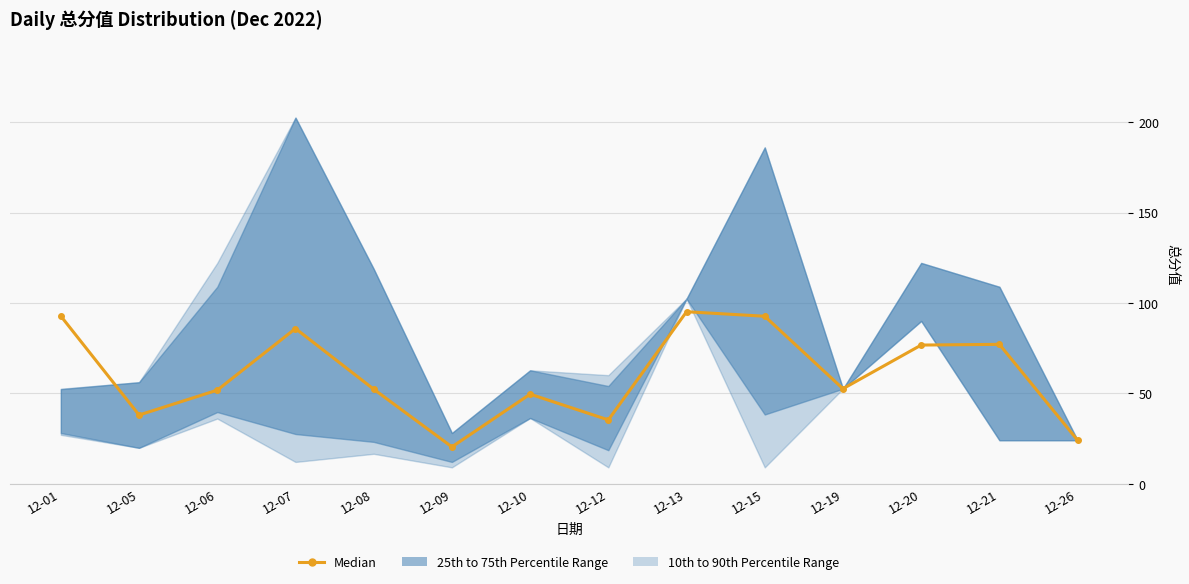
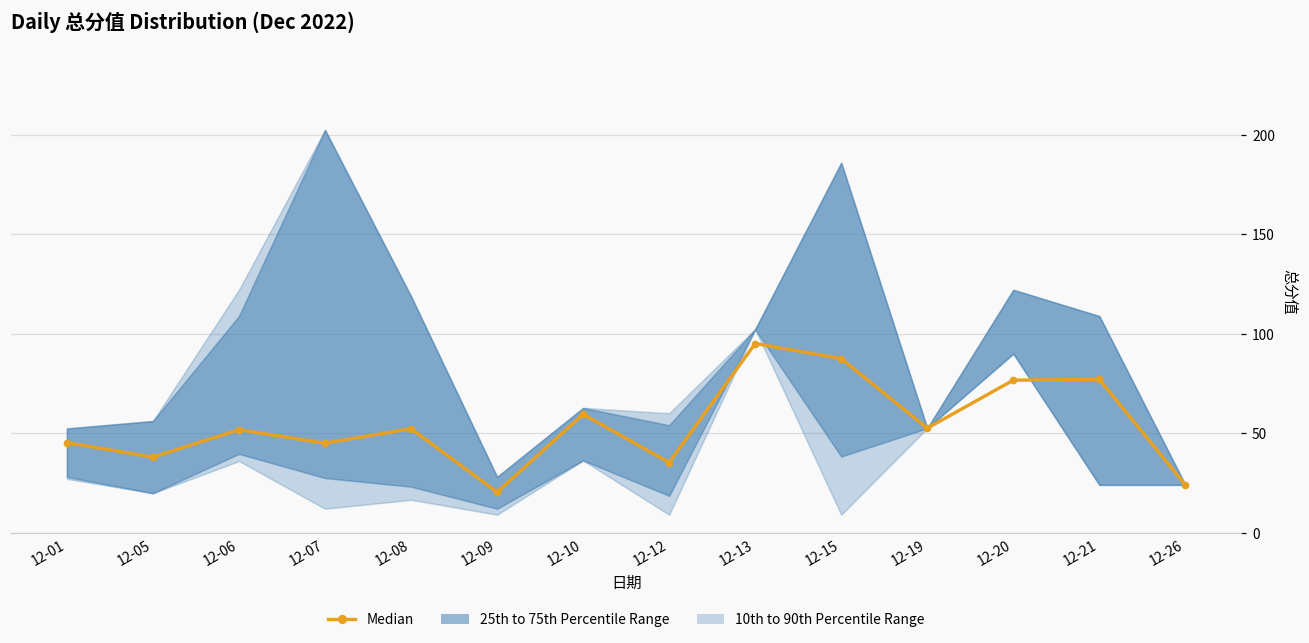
Median, 12-01: 93 -> 45
Median, 12-07: 86 -> 45
Median, 12-10: 50 -> 60
Median, 12-15: 93 -> 88
